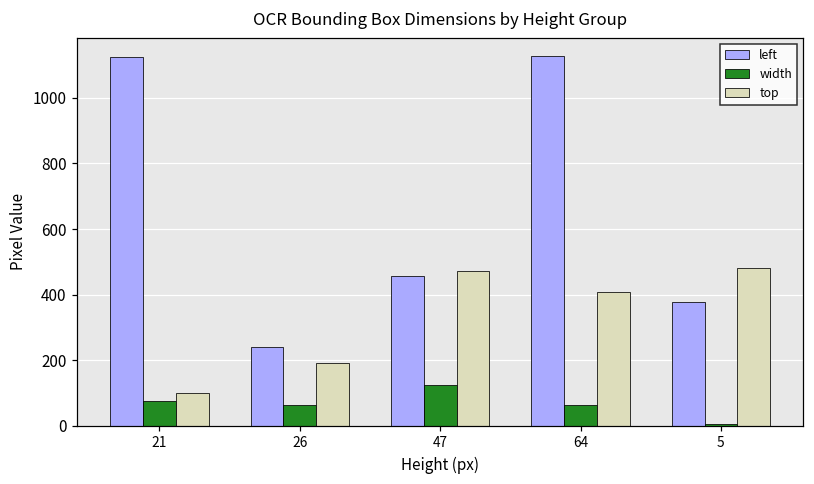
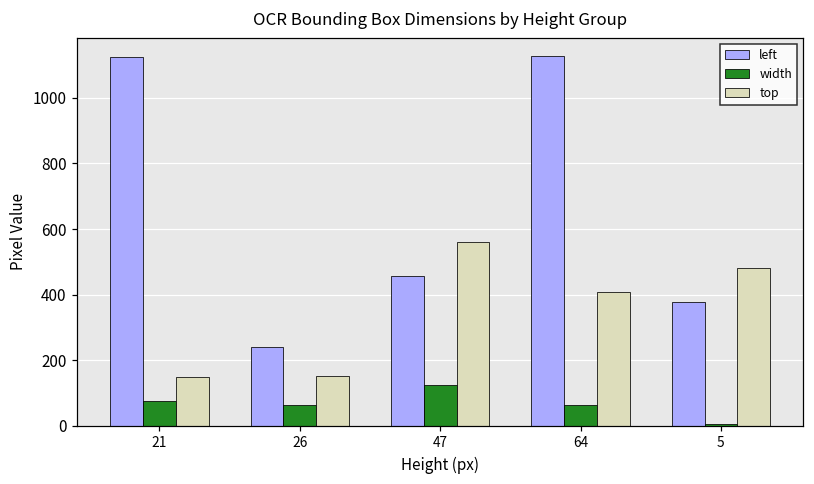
top, 21: 100 -> 150
top, 26: 190 -> 150
top, 47: 470 -> 560
